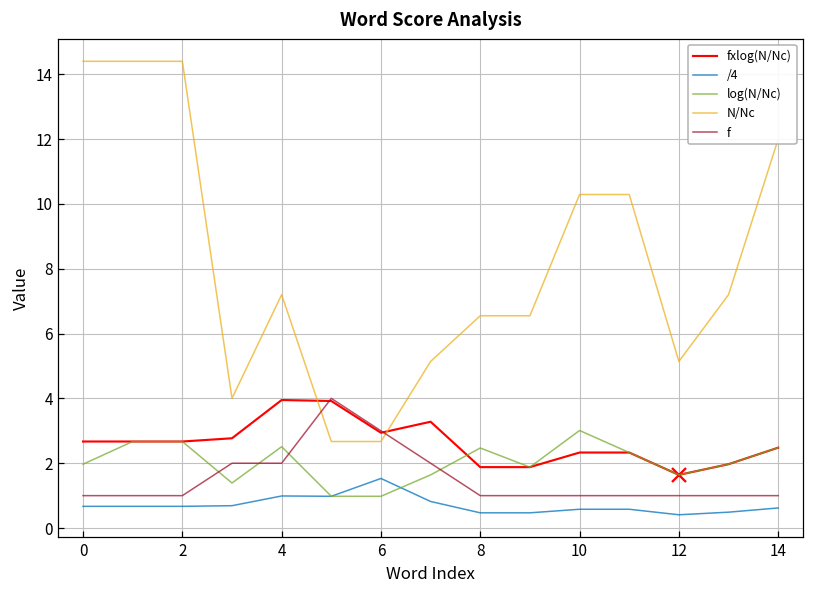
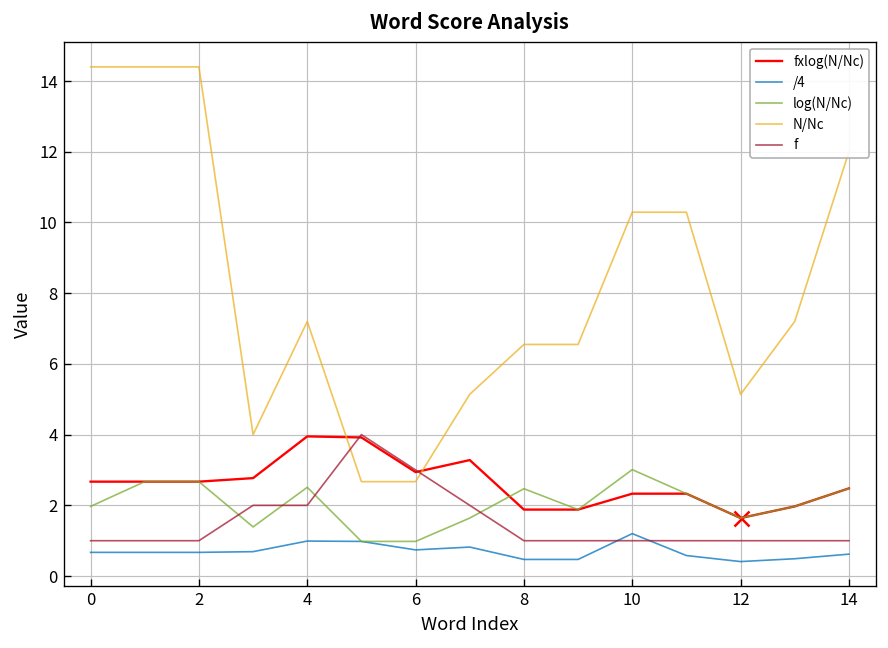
/4, 6: 1.5 -> 0.7
/4, 10: 0.6 -> 1.2
